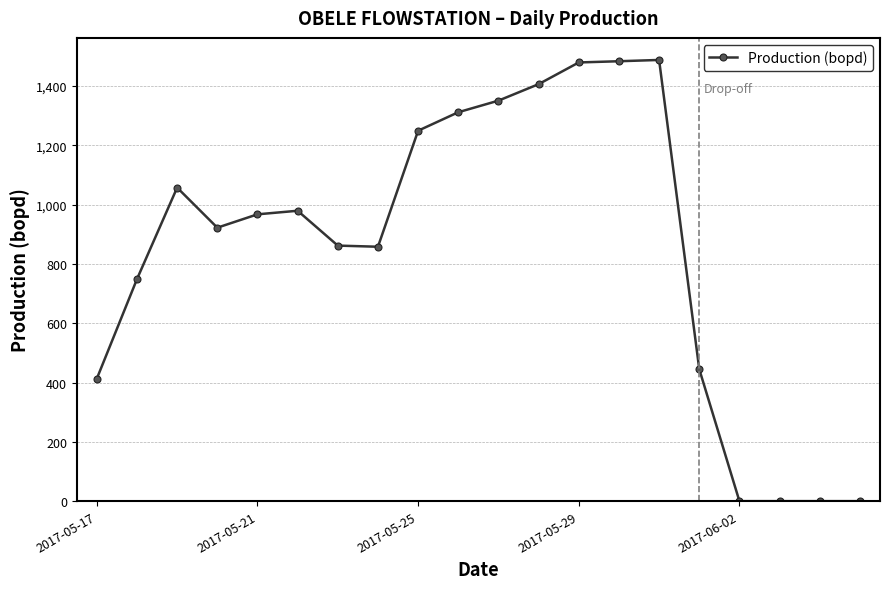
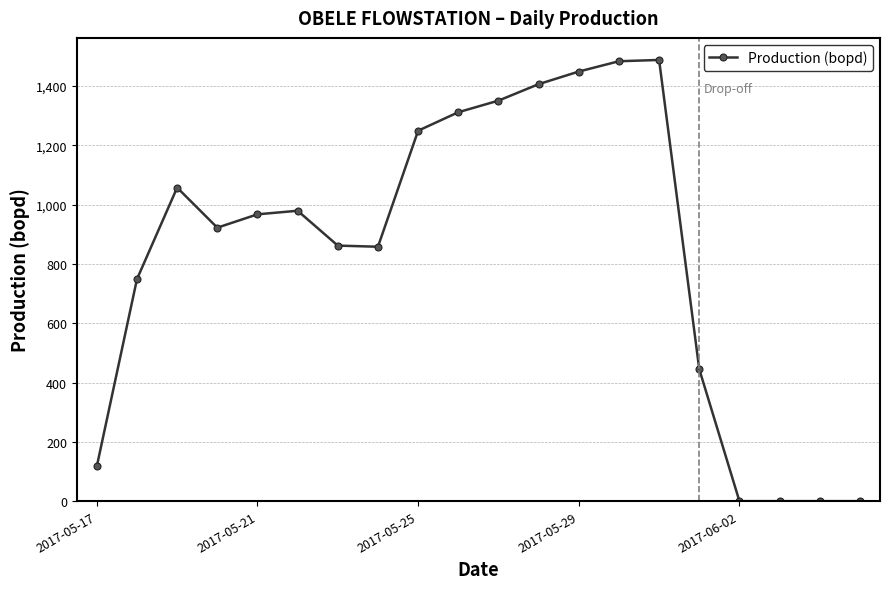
2017-05-17: 410 -> 120
2017-05-29: 1,480 -> 1,450
